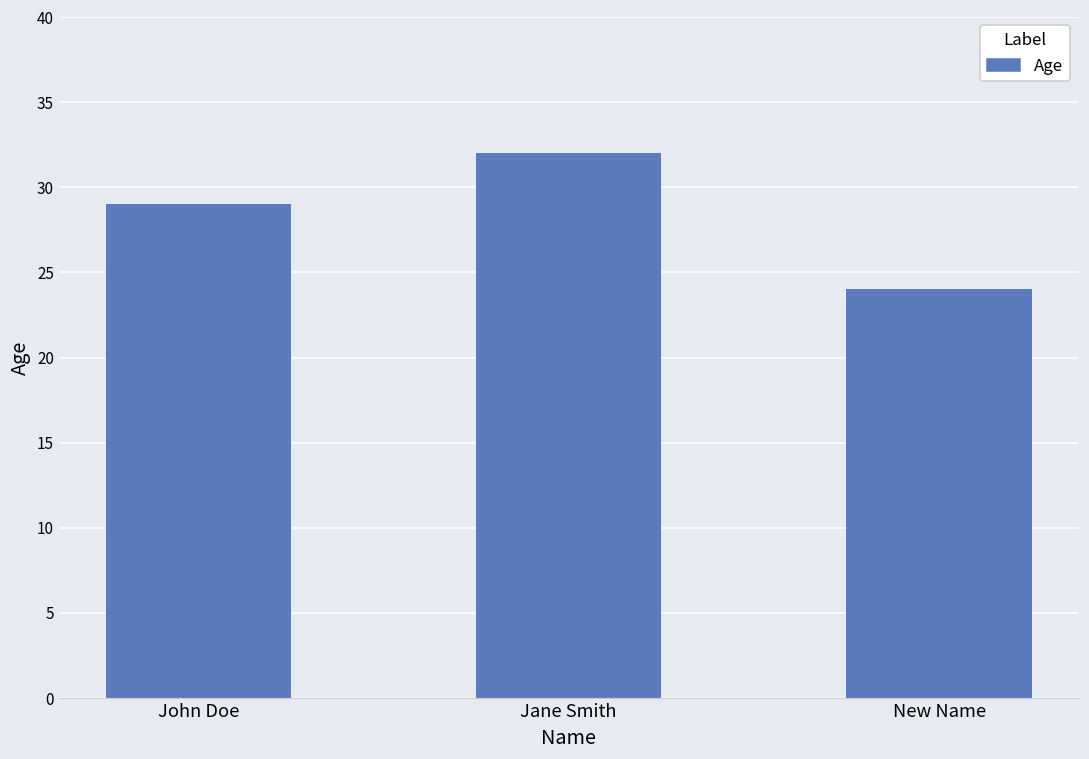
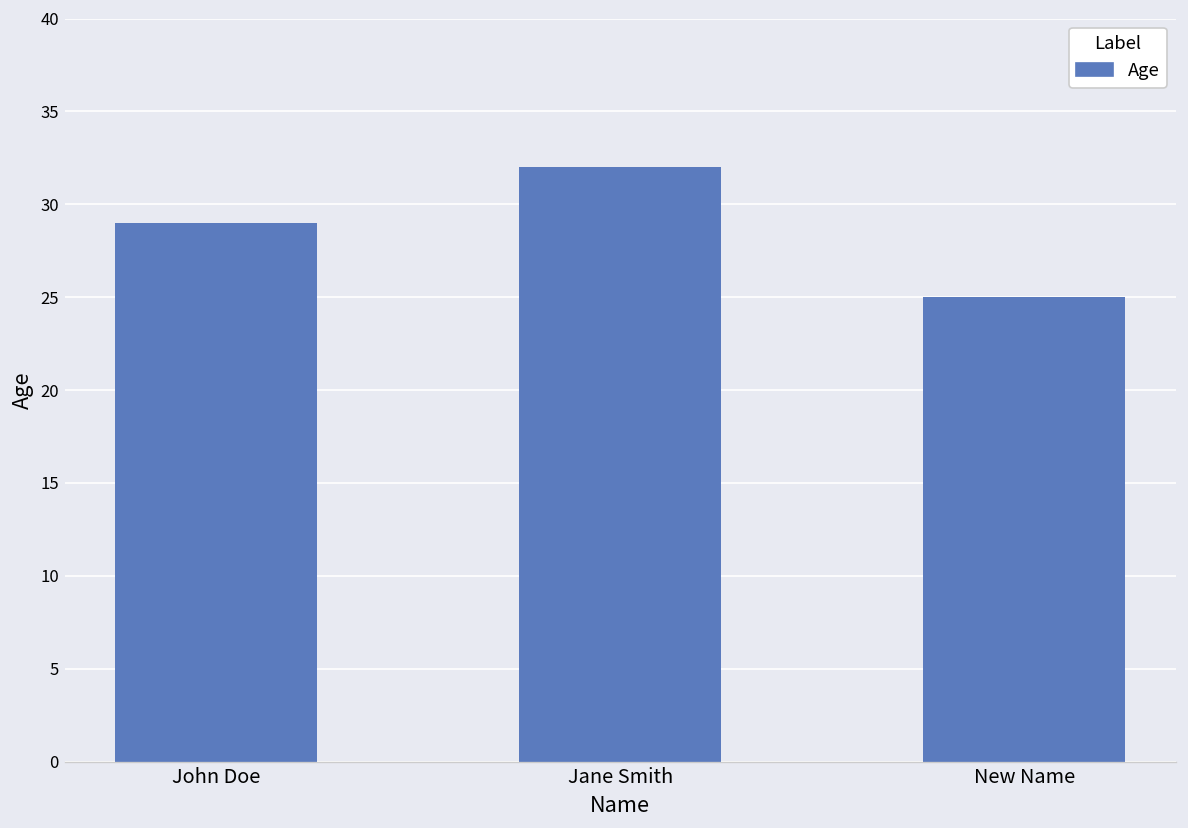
New Name: 24 -> 25
